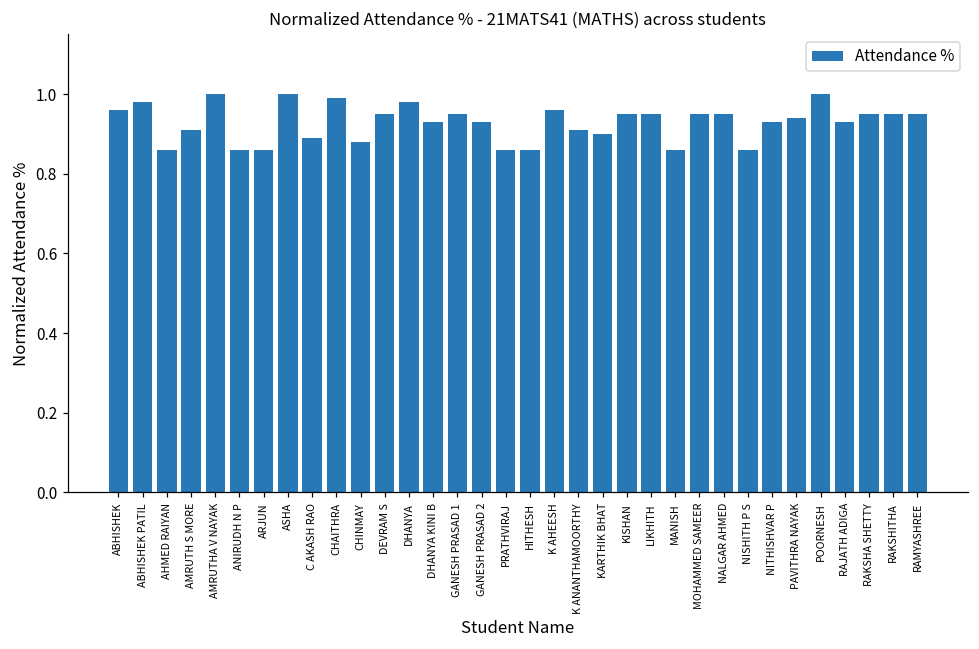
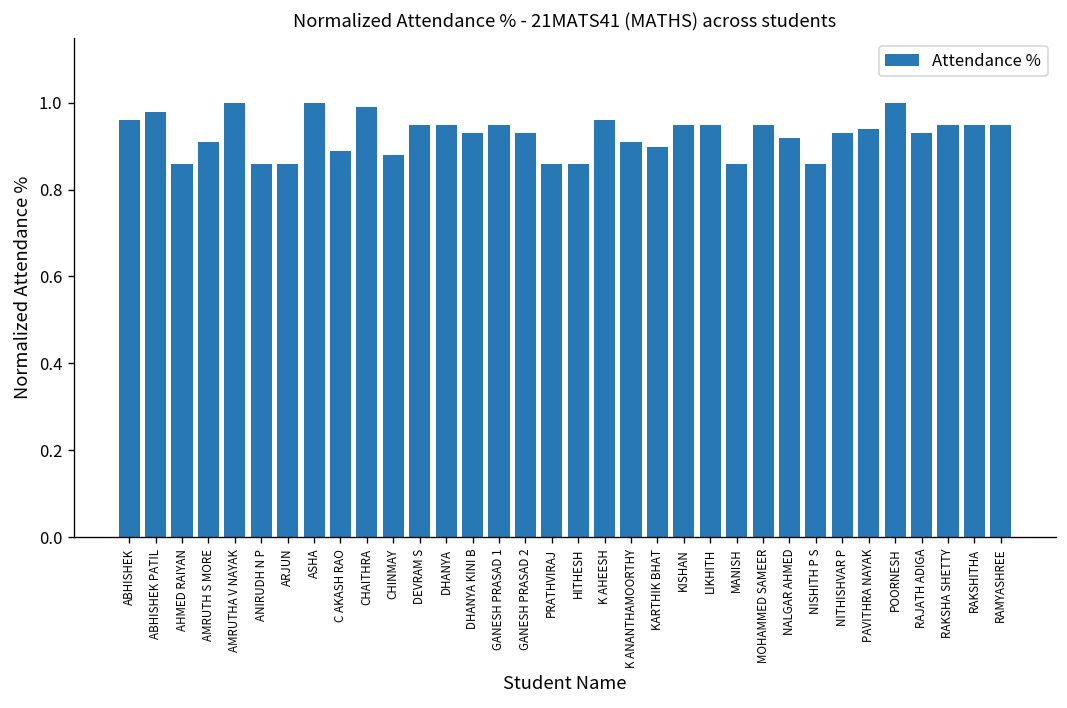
DHANYA: 0.98 -> 0.95
NALGAR AHMED: 0.95 -> 0.92
